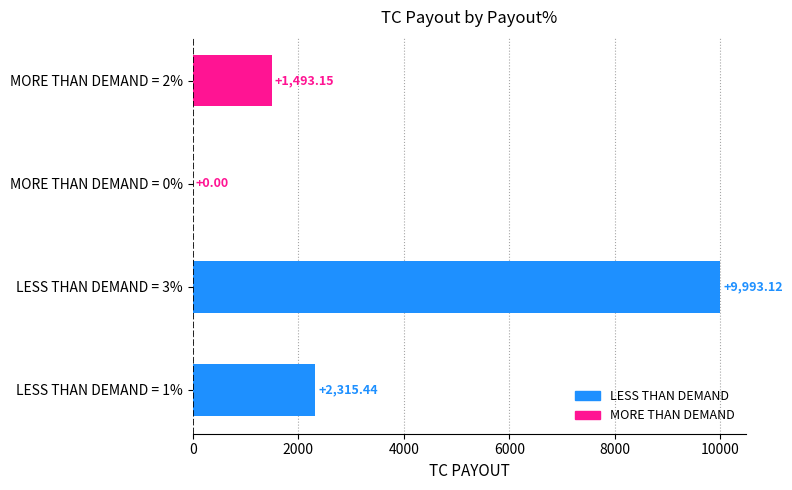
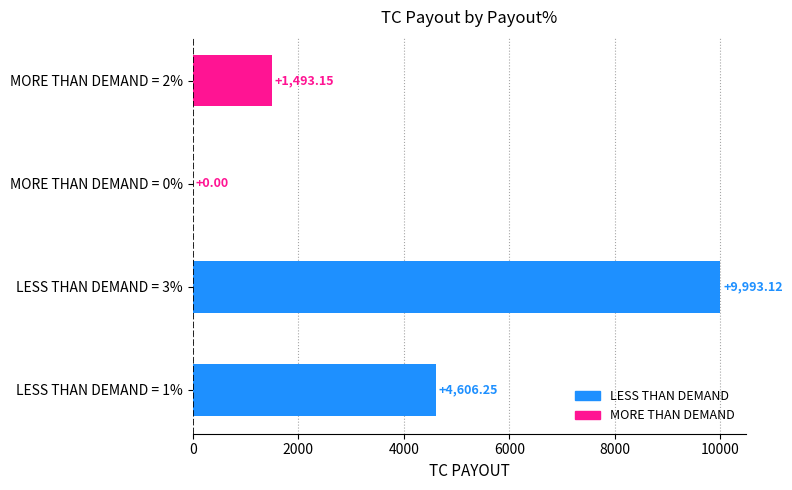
LESS THAN DEMAND = 1%: +2,315.44 -> +4,606.25
